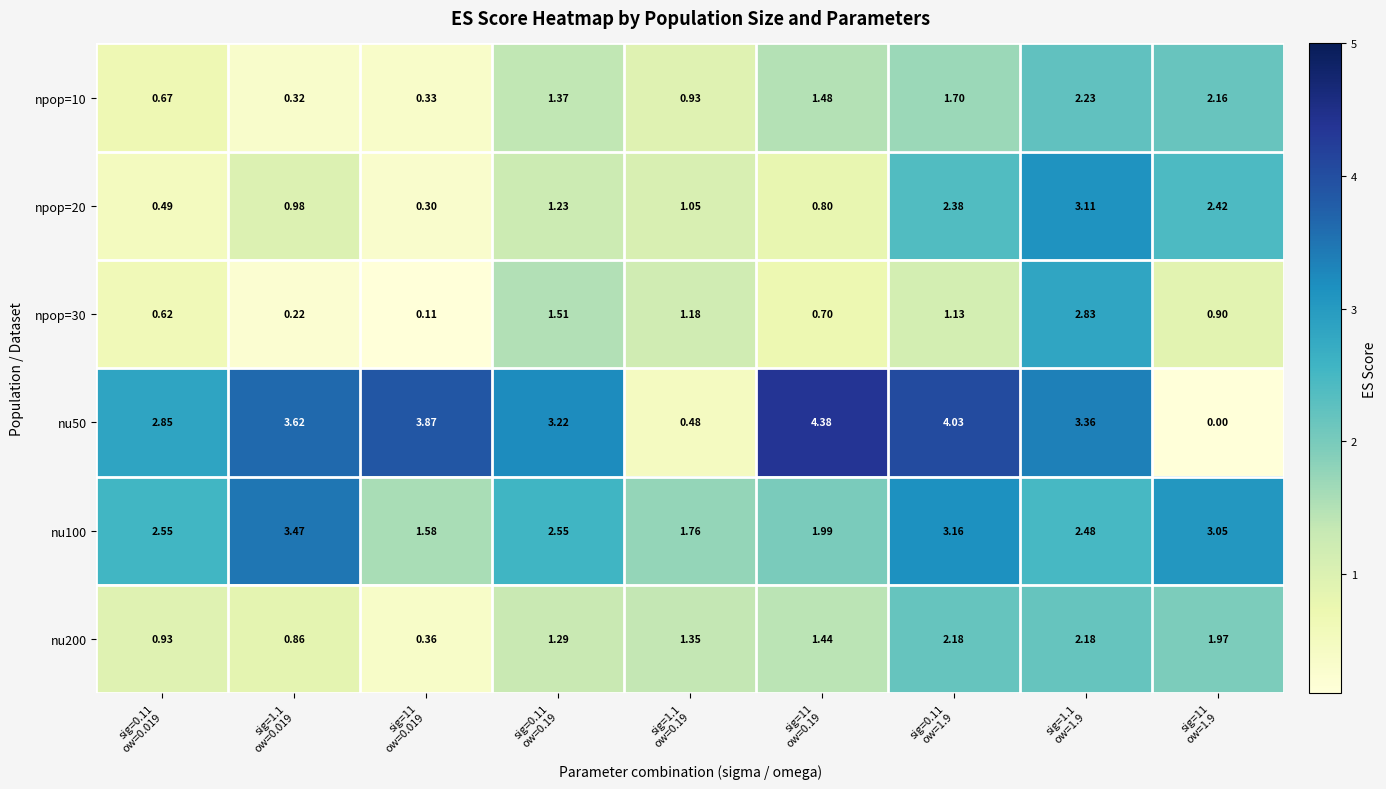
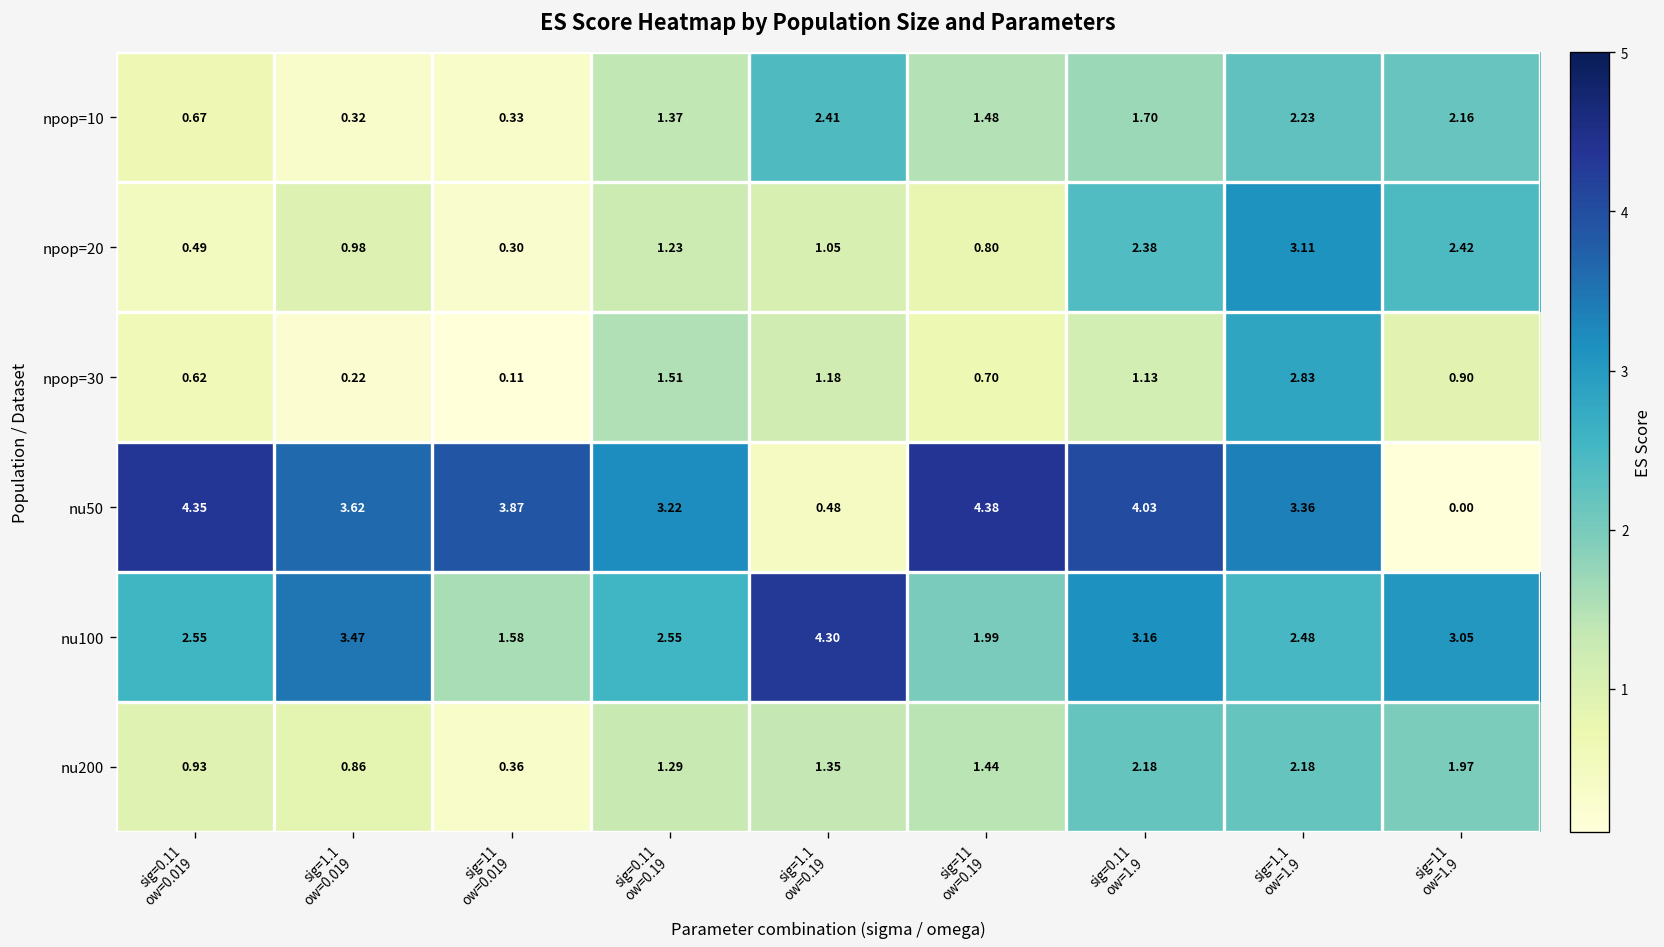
npop=10, sig=1.1 ow=0.19: 0.93 -> 2.41
nu50, sig=0.11 ow=0.019: 2.85 -> 4.35
nu100, sig=1.1 ow=0.19: 1.76 -> 4.30
